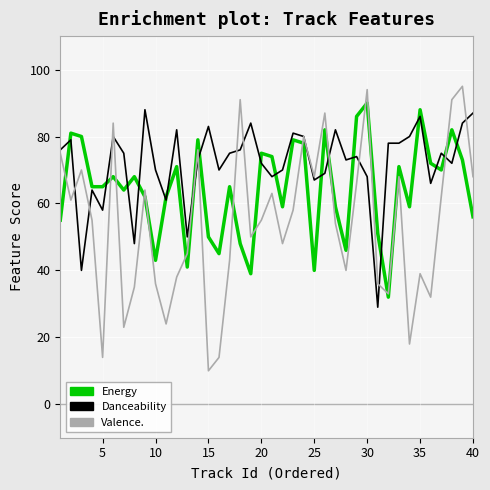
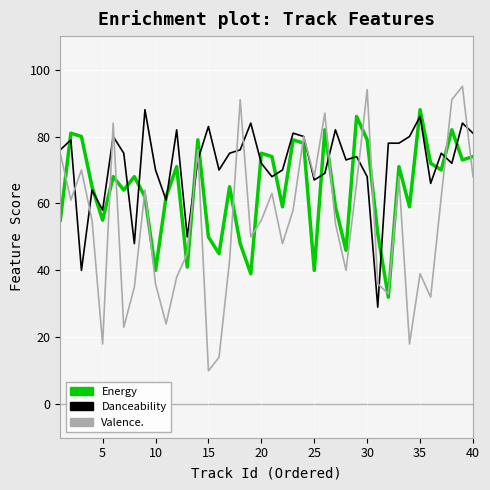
Energy, 5: 65 -> 55
Valence., 5: 14 -> 18
Energy, 10: 43 -> 40
Energy, 30: 90 -> 79
Energy, 40: 56 -> 74
Danceability, 40: 87 -> 81
